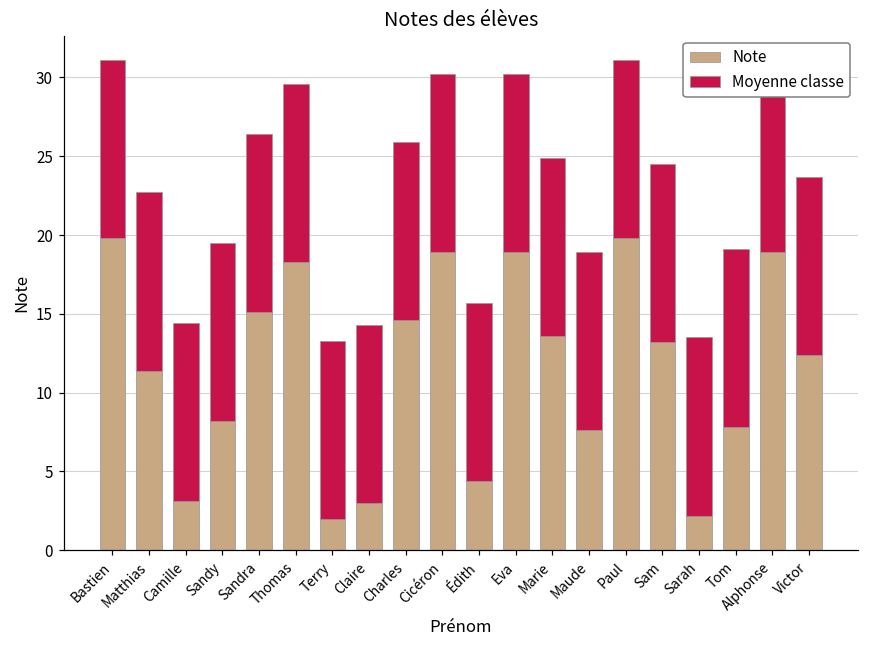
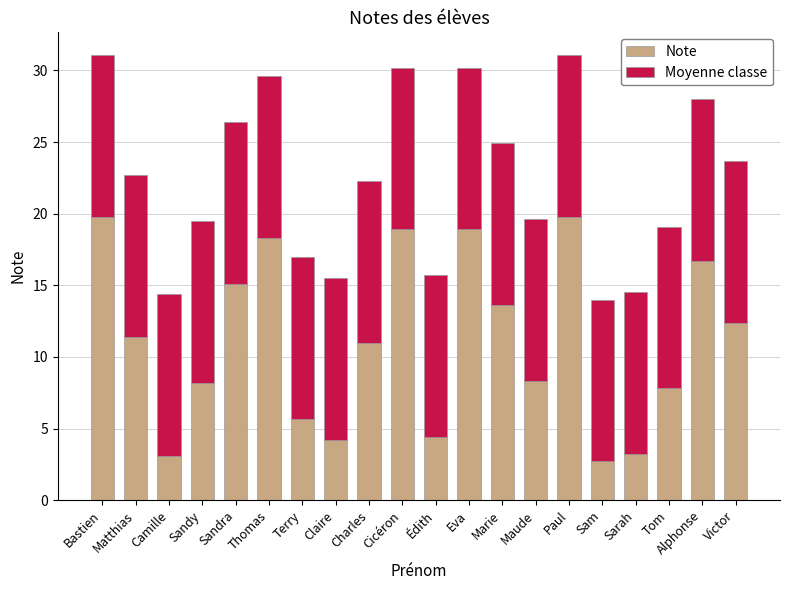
Note, Terry: 2.0 -> 5.7
Note, Claire: 3.0 -> 4.2
Note, Charles: 14.6 -> 11.0
Note, Maude: 7.6 -> 8.3
Note, Sam: 13.2 -> 2.7
Note, Sarah: 2.2 -> 3.2
Note, Alphonse: 18.9 -> 16.7
